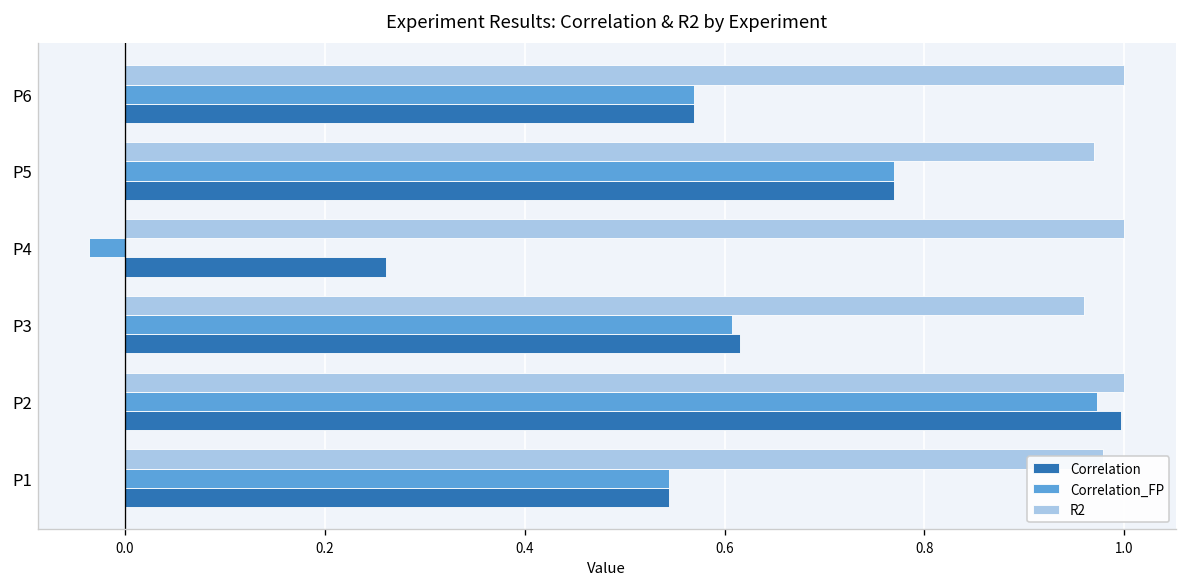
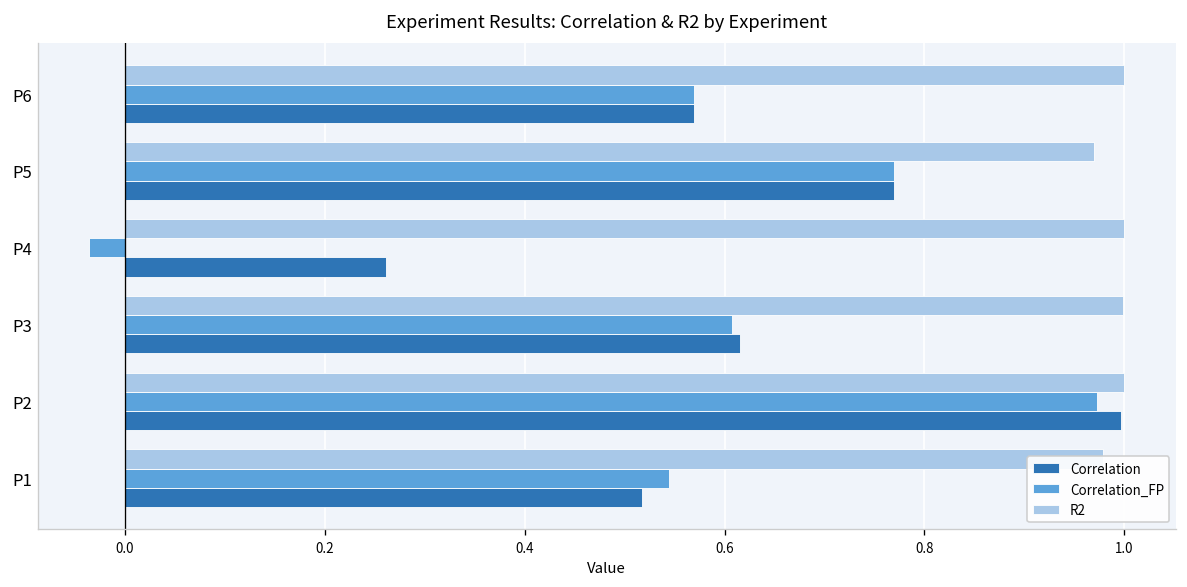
R2, P3: 0.96 -> 1.00
Correlation, P1: 0.54 -> 0.52
